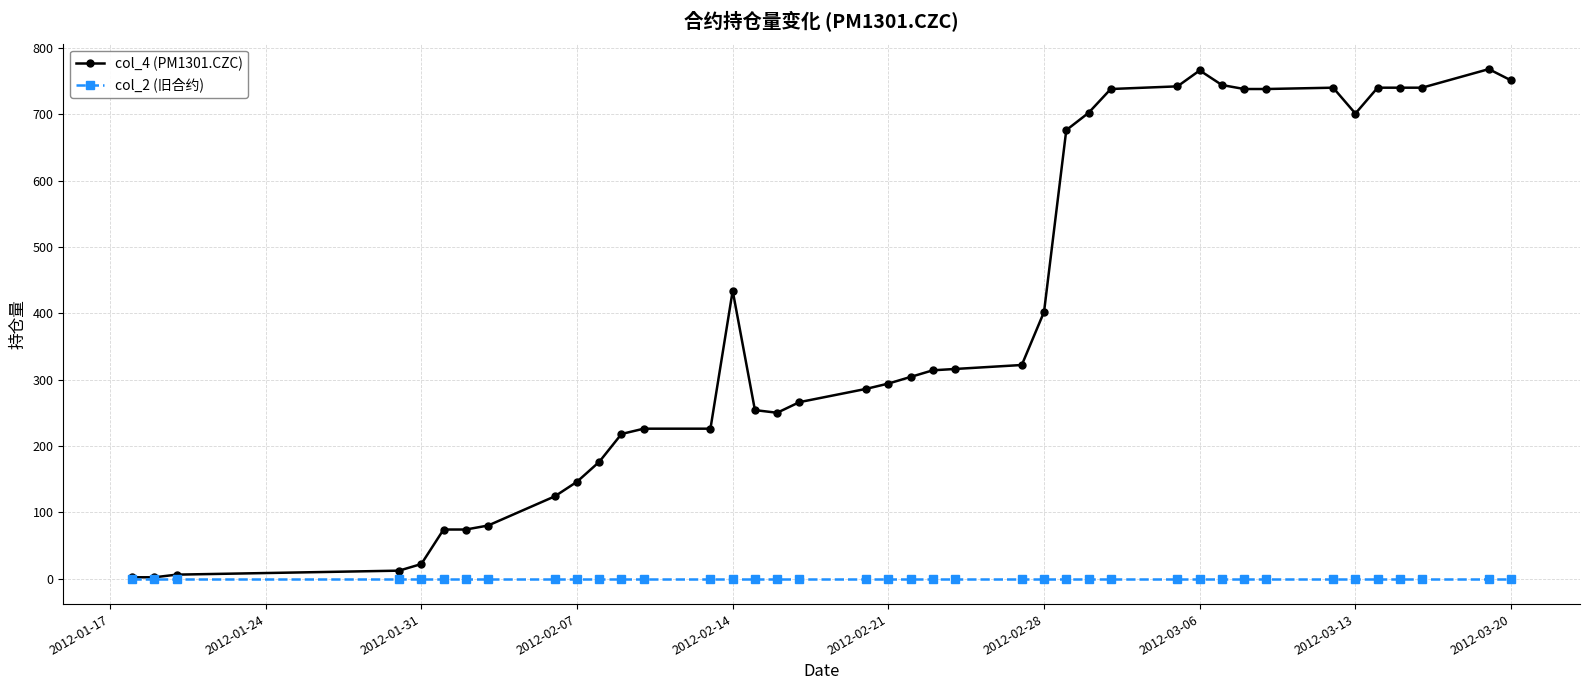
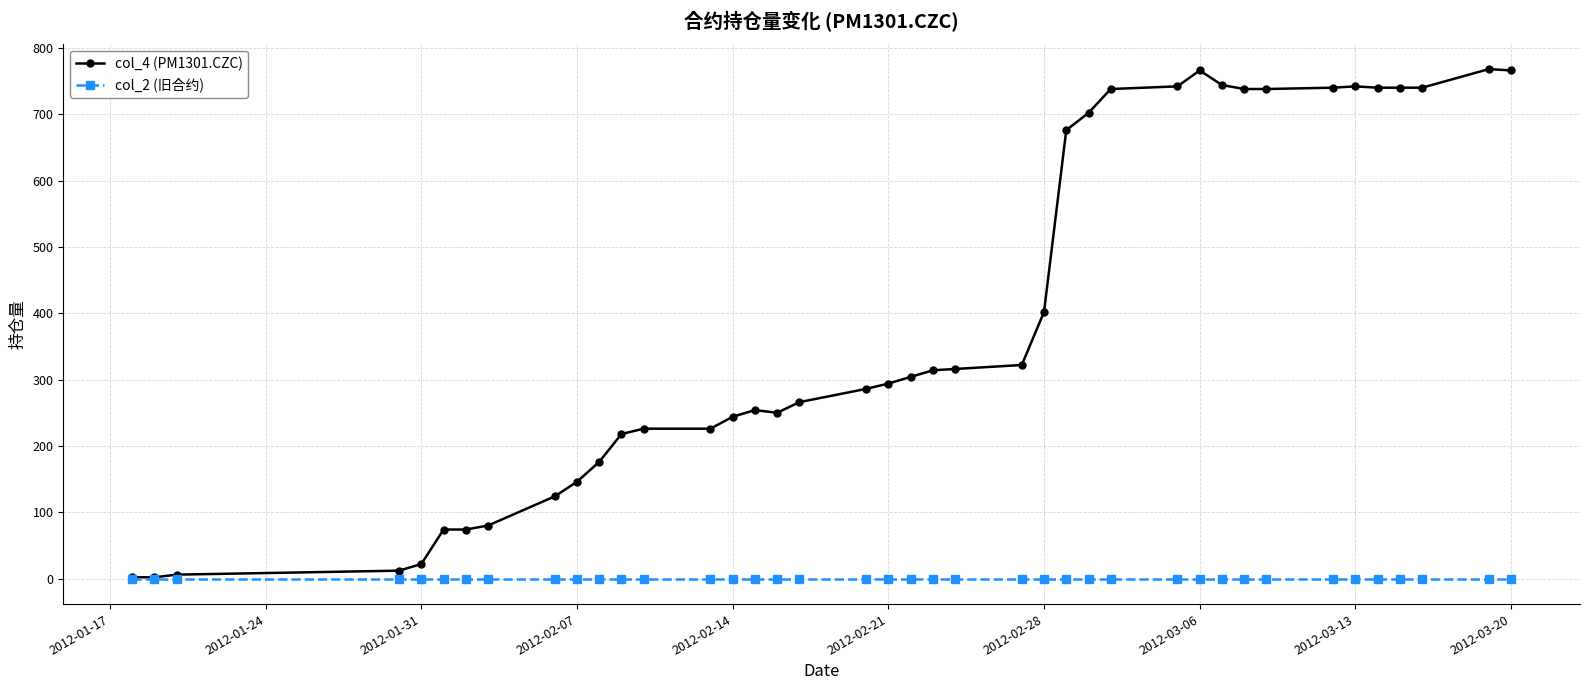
col_4 (PM1301.CZC), 2012-02-14: 430 -> 240
col_4 (PM1301.CZC), 2012-03-13: 700 -> 740
col_4 (PM1301.CZC), 2012-03-20: 750 -> 770
